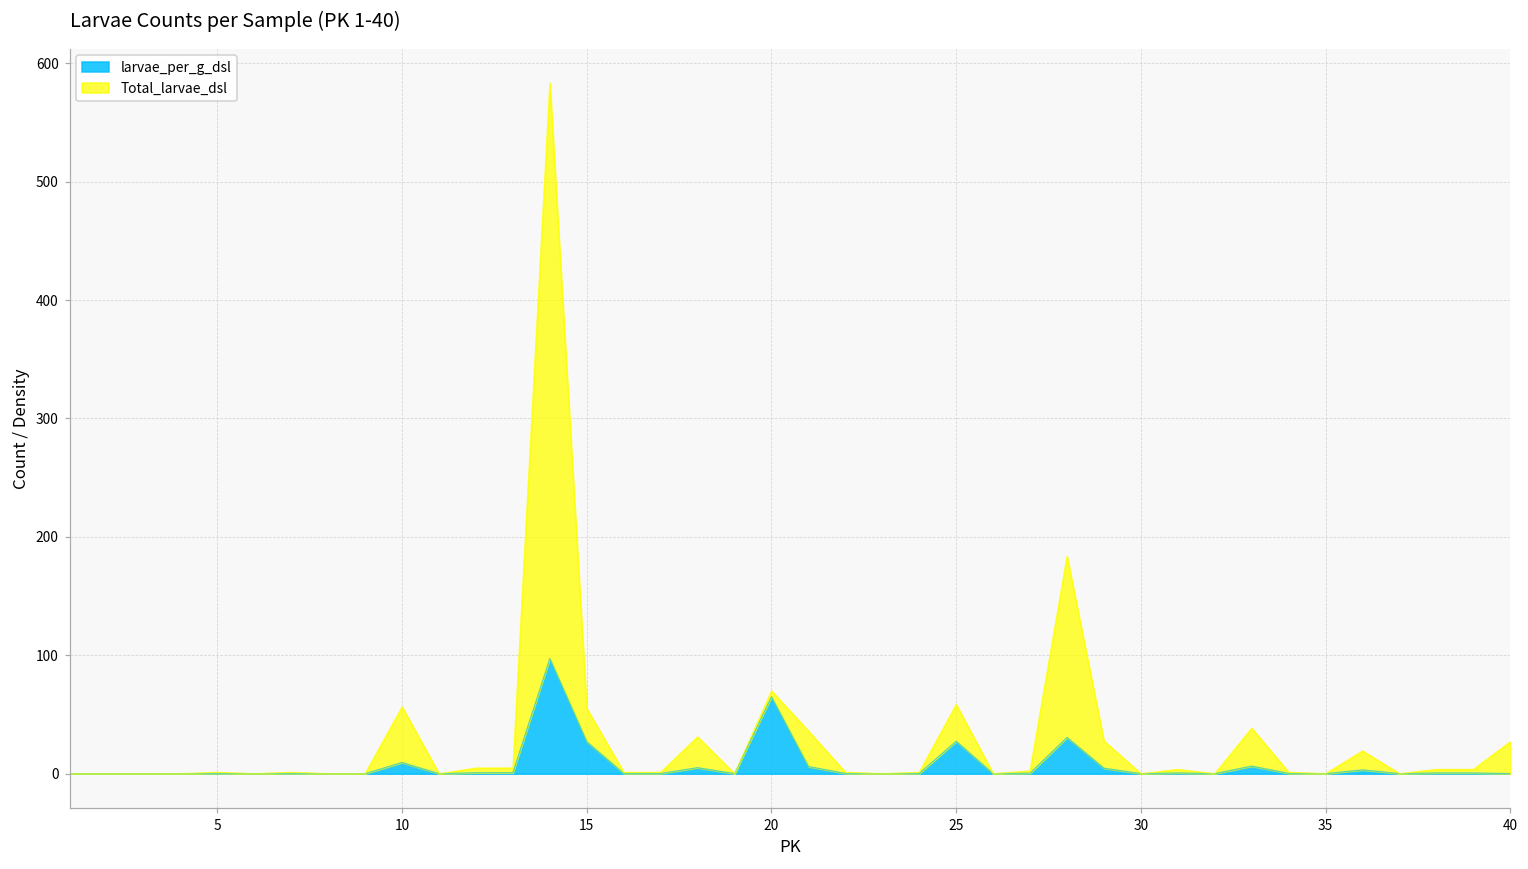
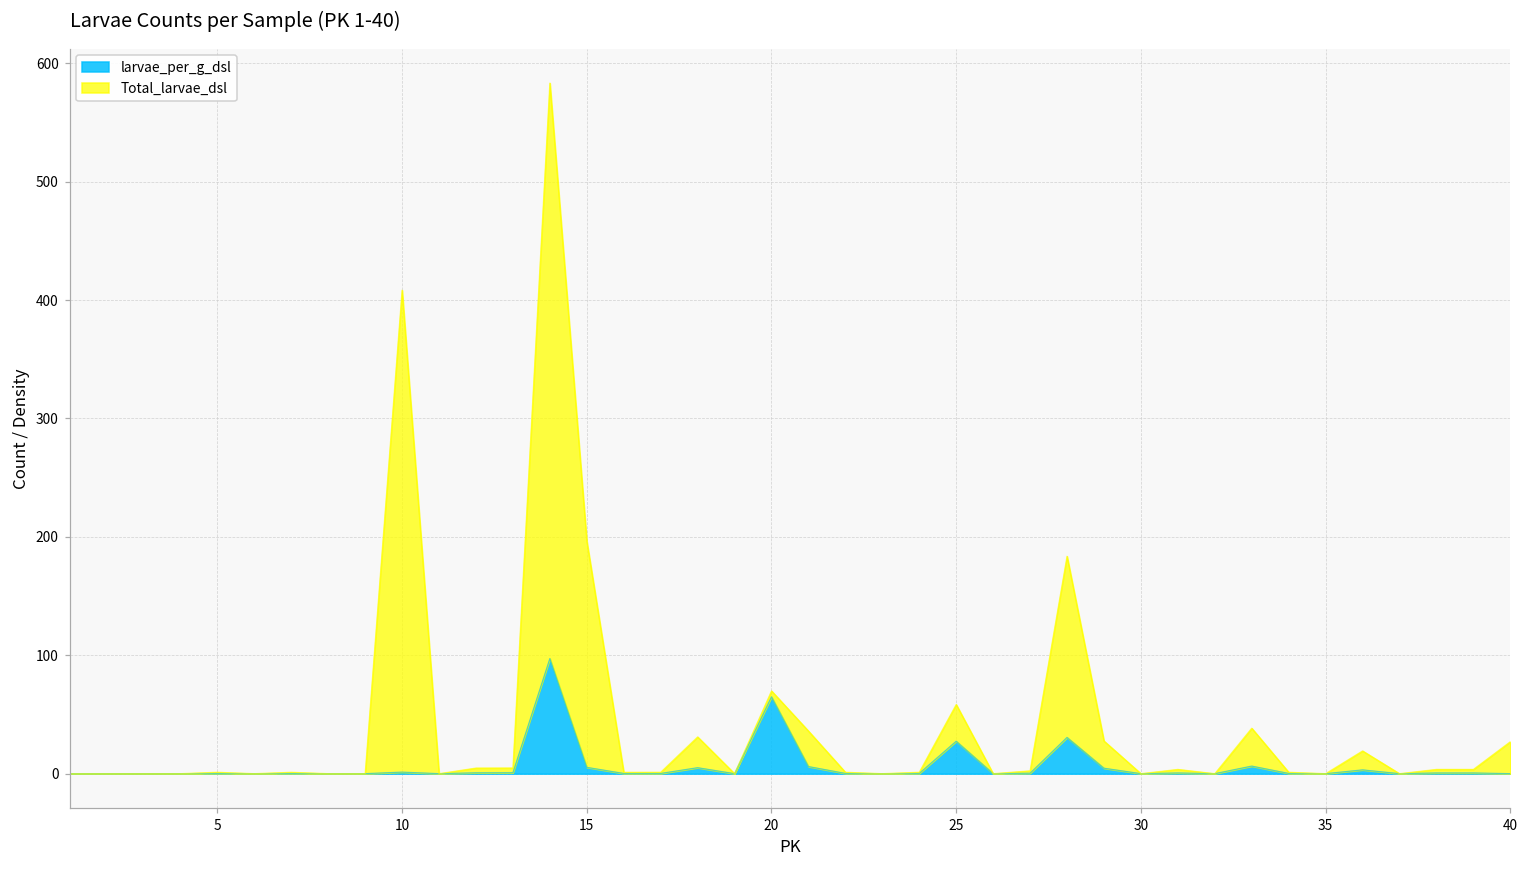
larvae_per_g_dsl, 10: 9 -> 1
Total_larvae_dsl, 10: 47 -> 407
larvae_per_g_dsl, 15: 27 -> 5
Total_larvae_dsl, 15: 28 -> 191
